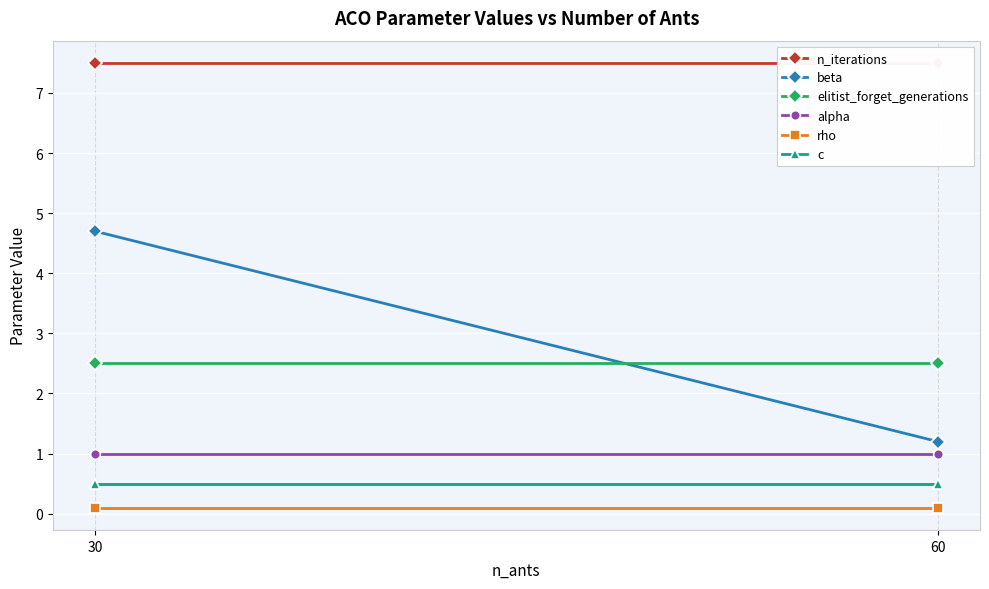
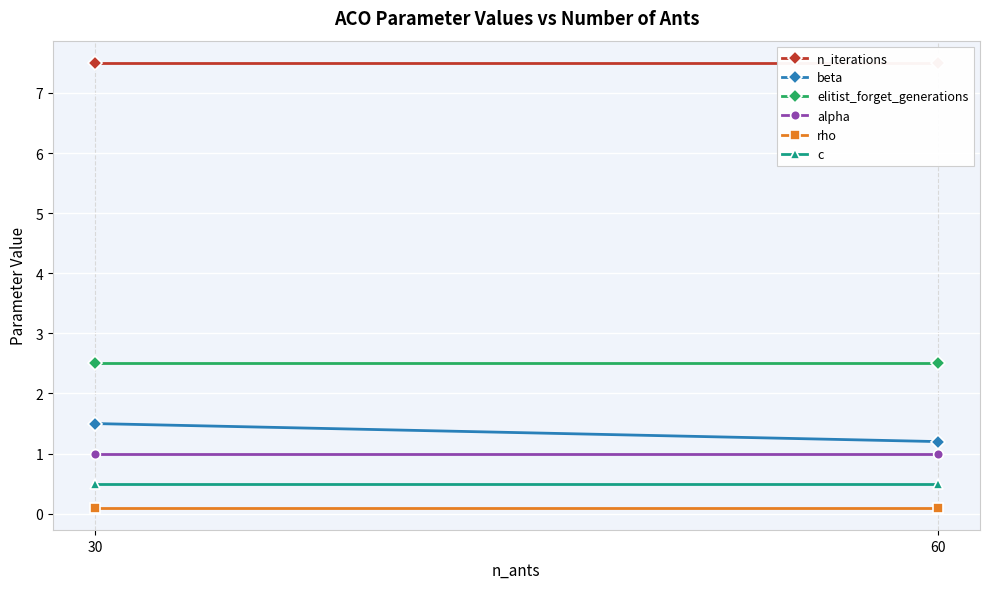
beta, 30: 4.7 -> 1.5
